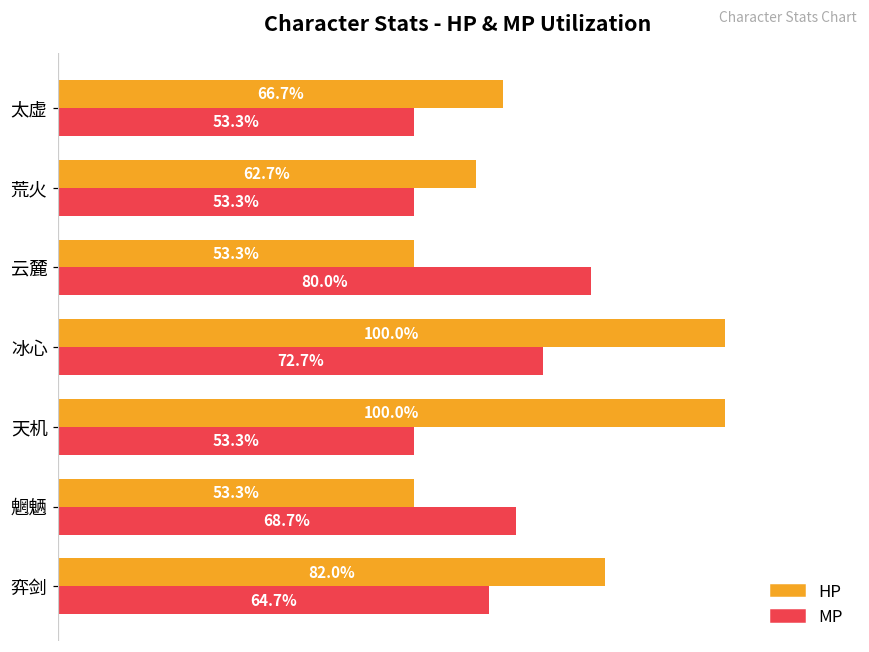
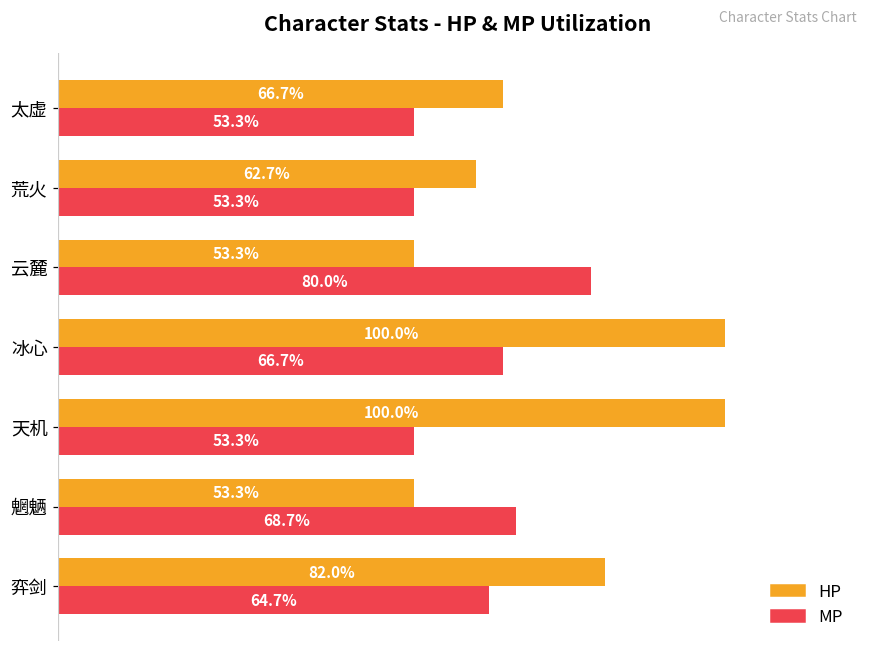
MP, 冰心: 72.7% -> 66.7%
